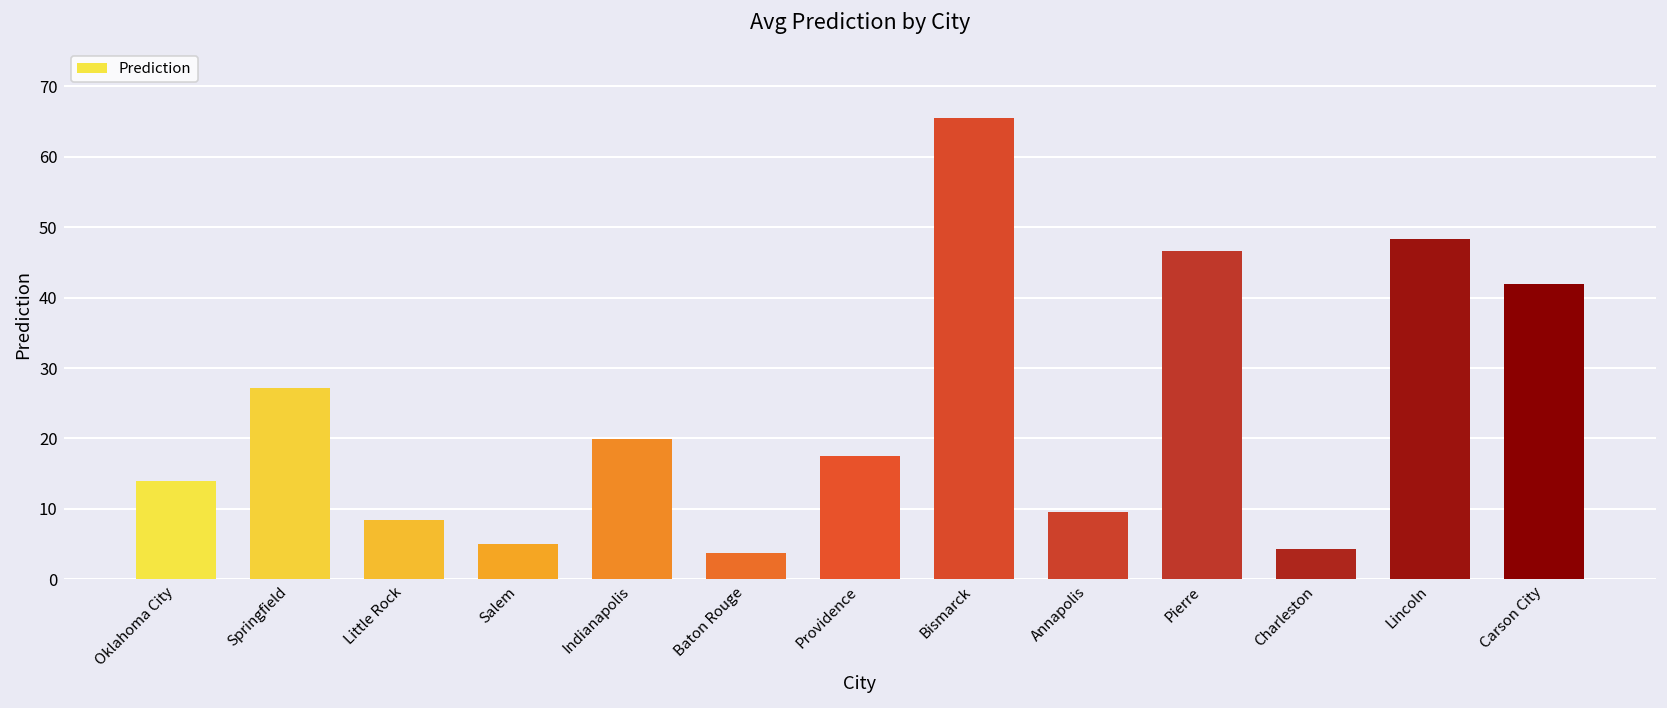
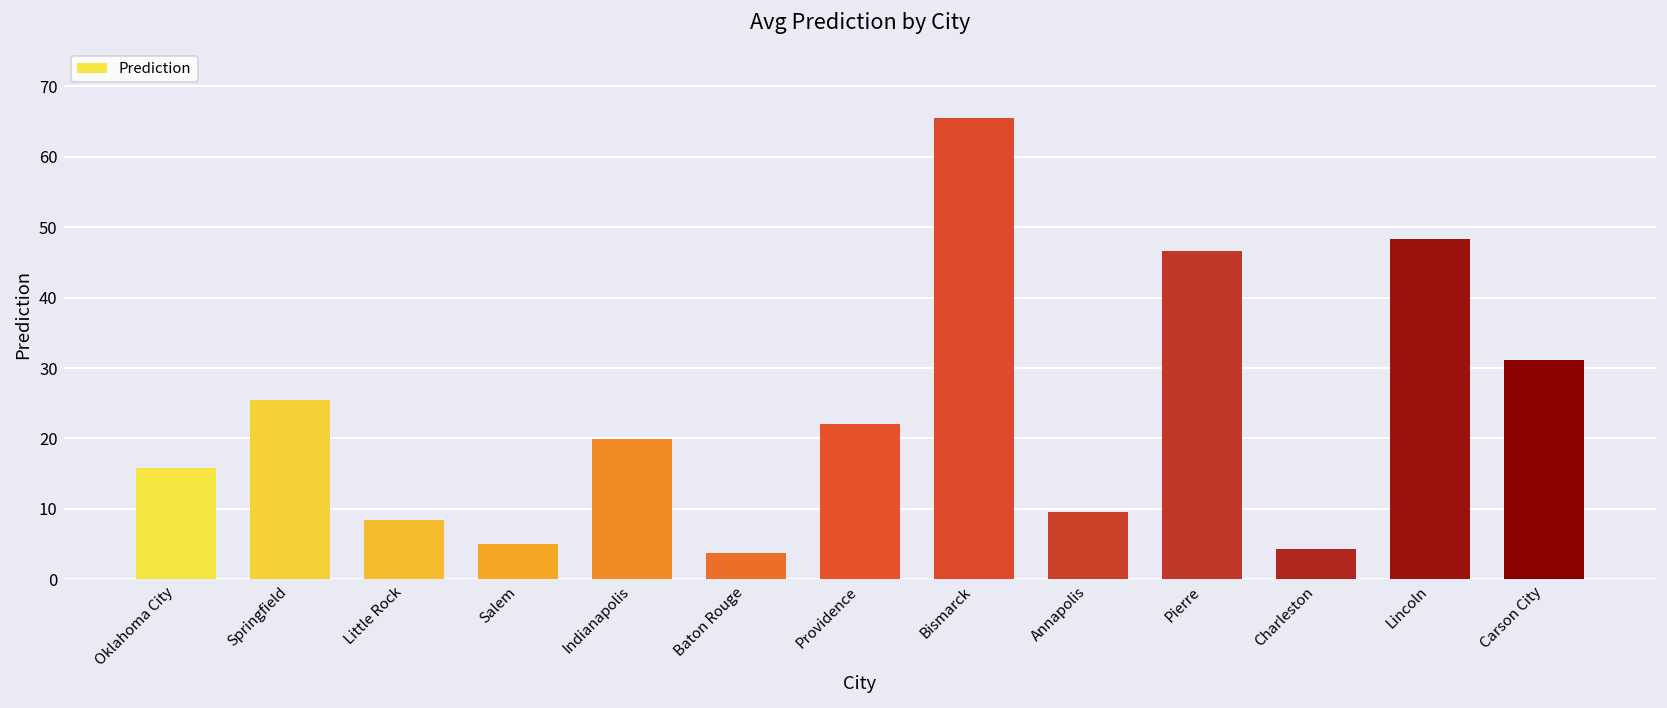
Oklahoma City: 14 -> 16
Springfield: 27 -> 26
Providence: 18 -> 22
Carson City: 42 -> 31
